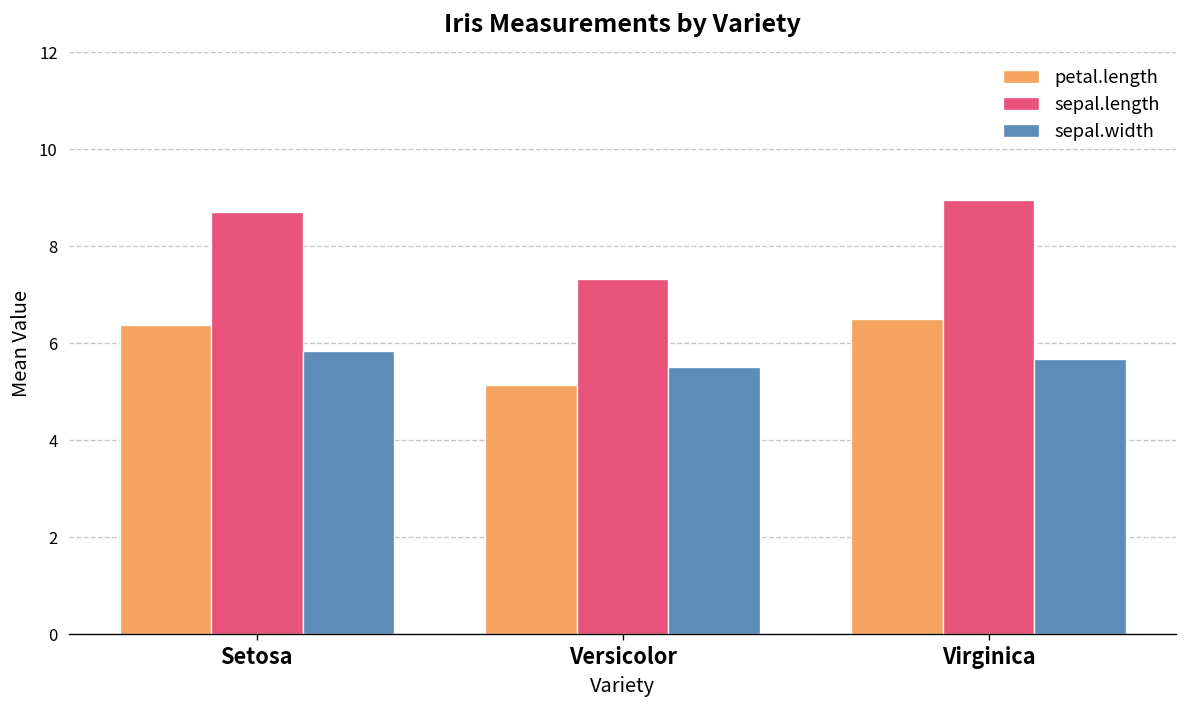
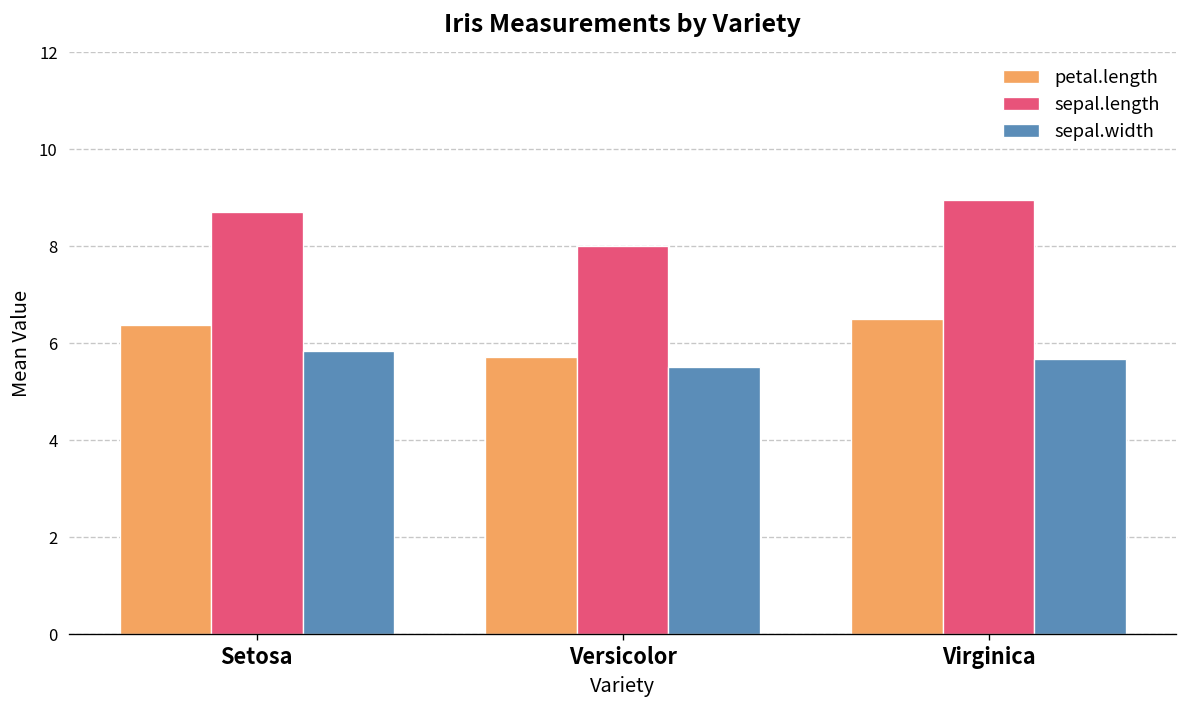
petal.length, Versicolor: 5.1 -> 5.7
sepal.length, Versicolor: 7.3 -> 8.0
